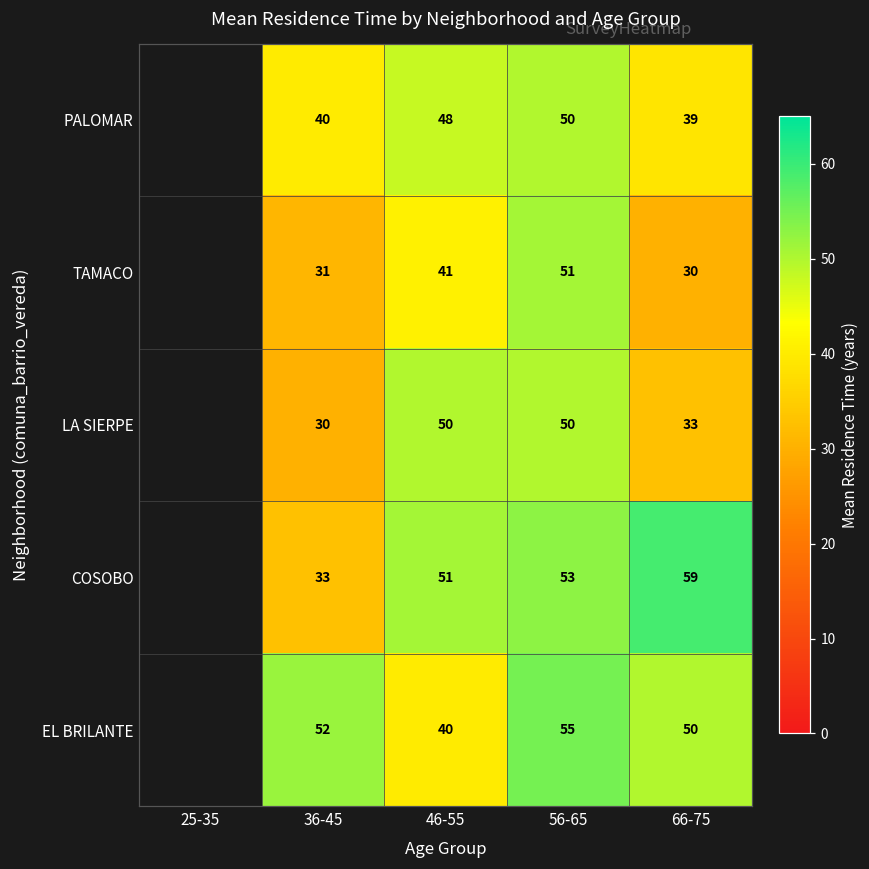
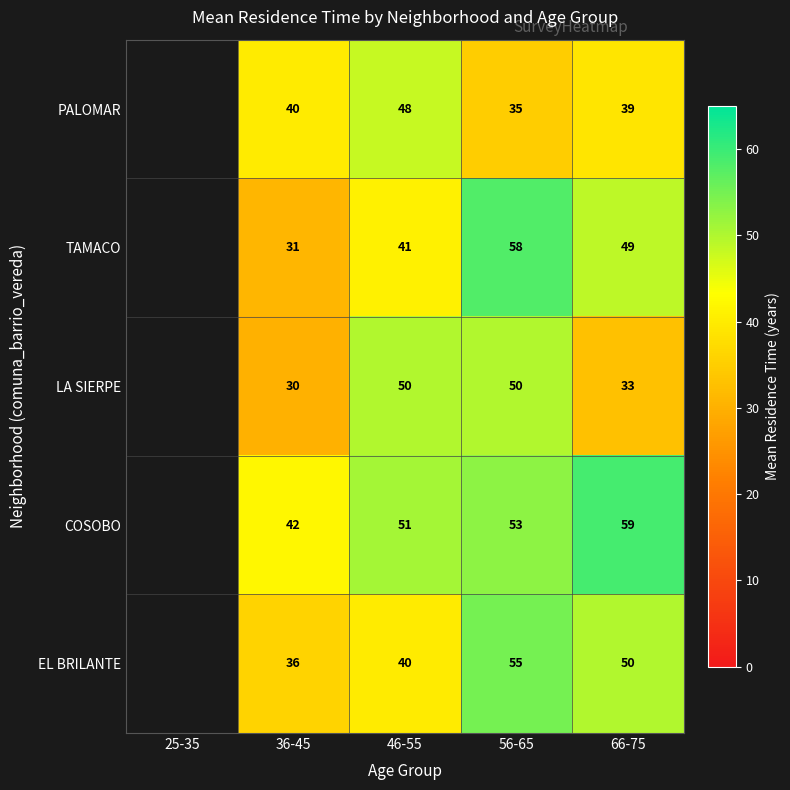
PALOMAR, 56-65: 50 -> 35
TAMACO, 56-65: 51 -> 58
TAMACO, 66-75: 30 -> 49
COSOBO, 36-45: 33 -> 42
EL BRILANTE, 36-45: 52 -> 36
